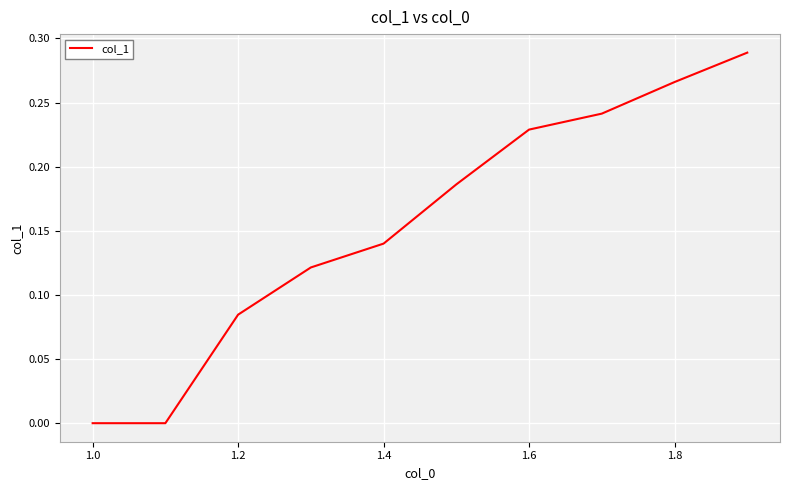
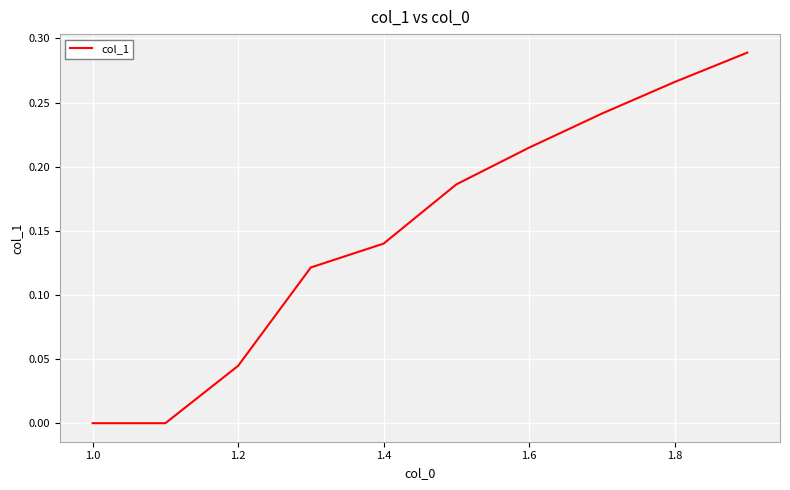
1.2: 0.085 -> 0.045
1.6: 0.229 -> 0.215
